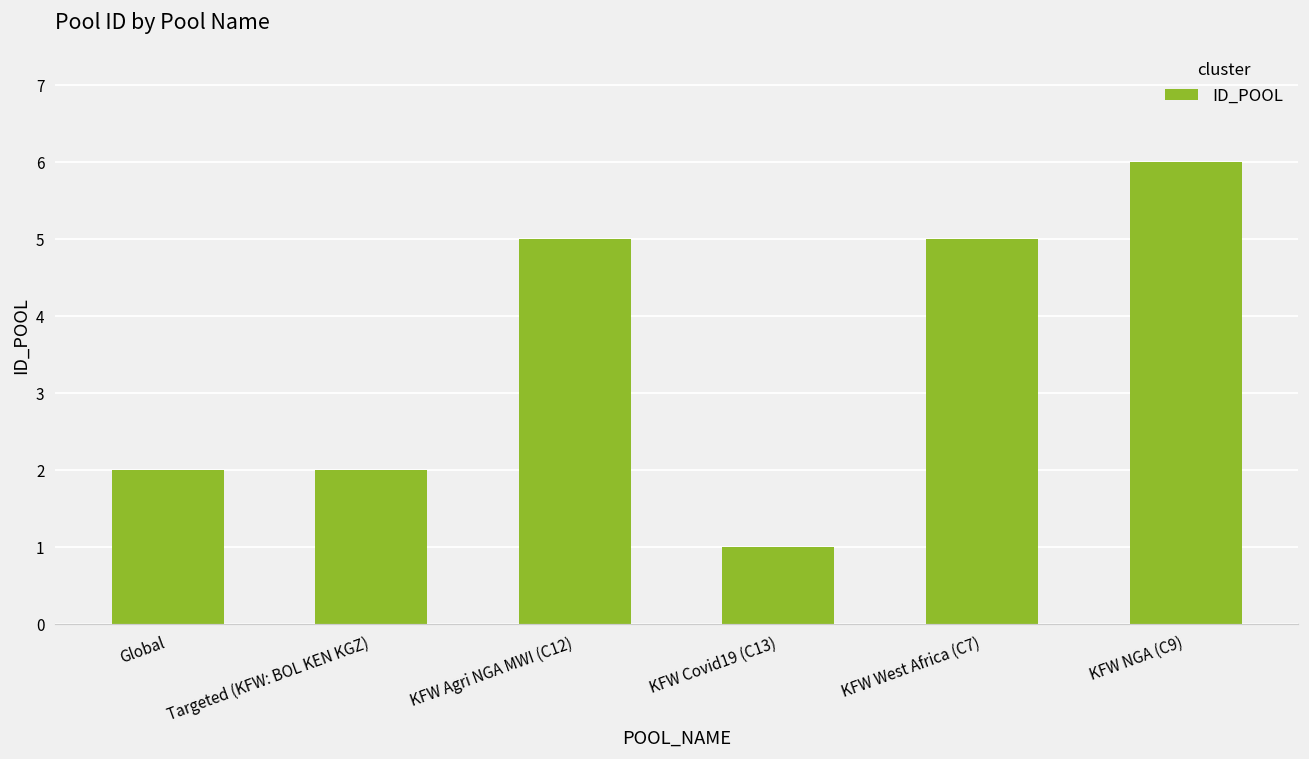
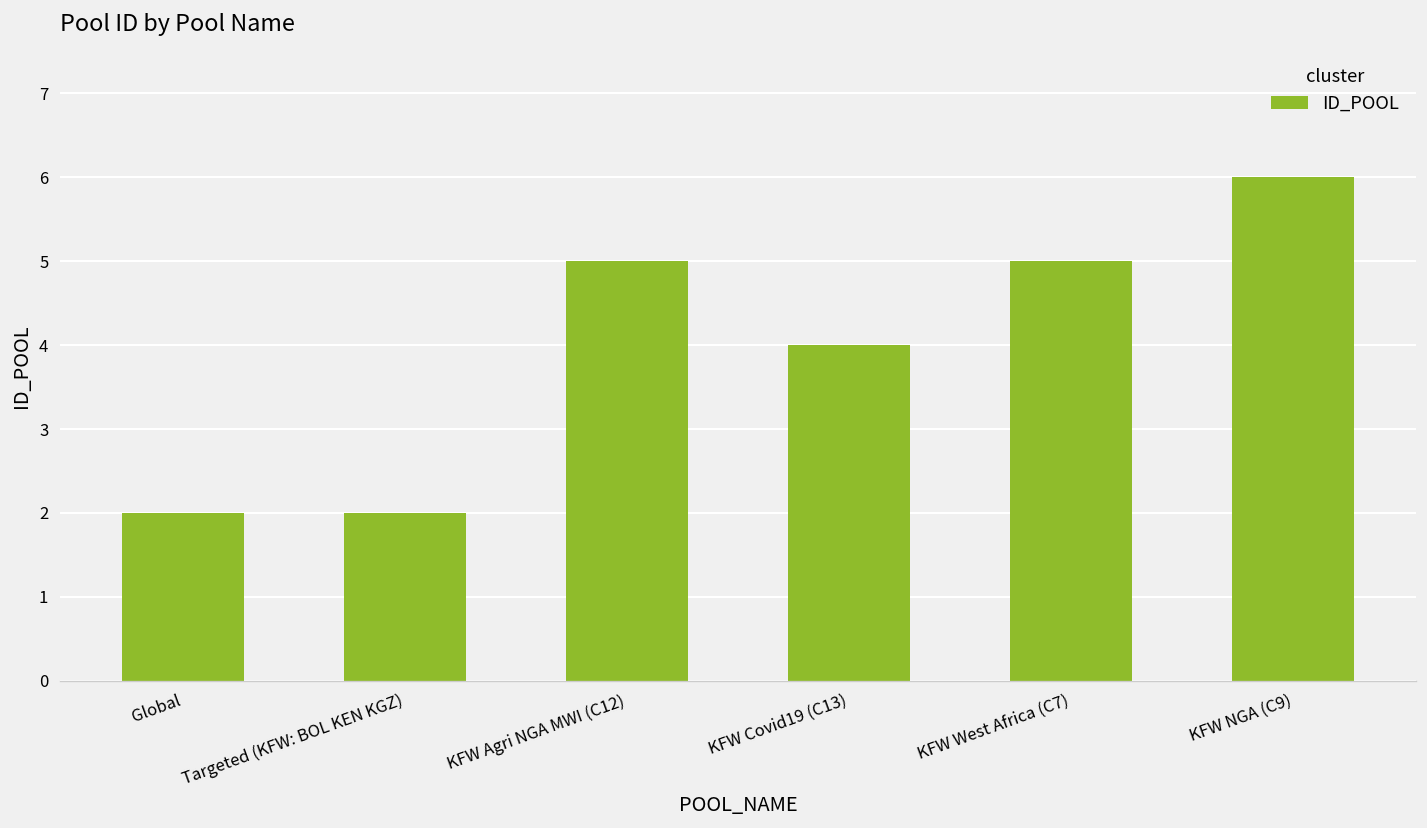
KFW Covid19 (C13): 1 -> 4
